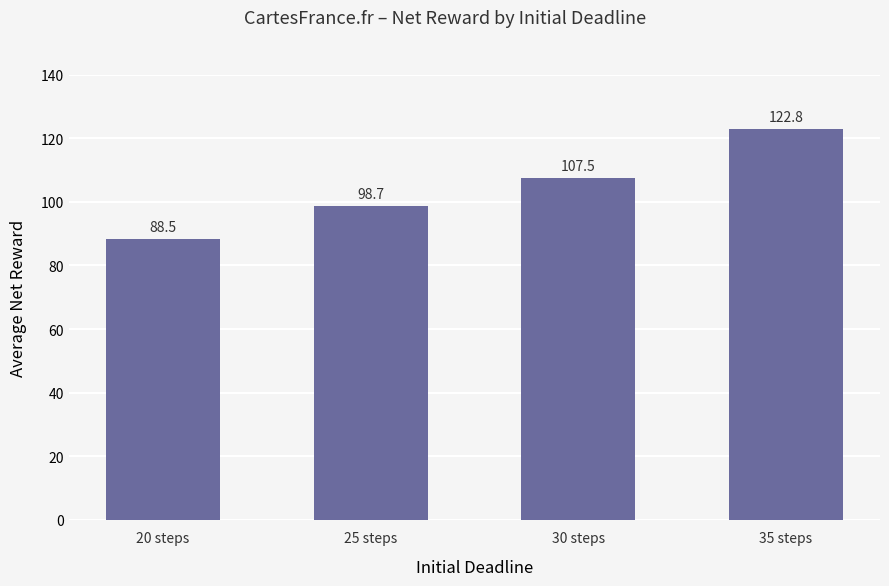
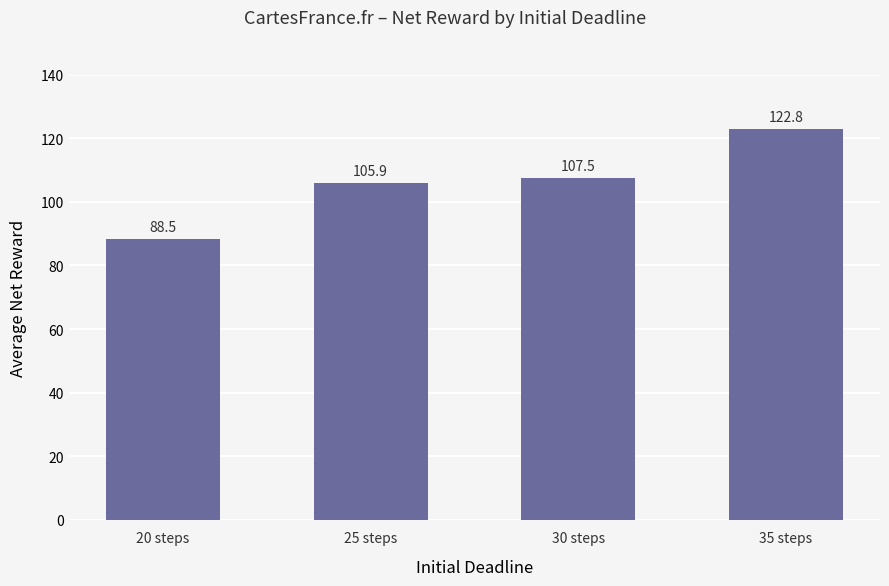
25 steps: 98.7 -> 105.9
